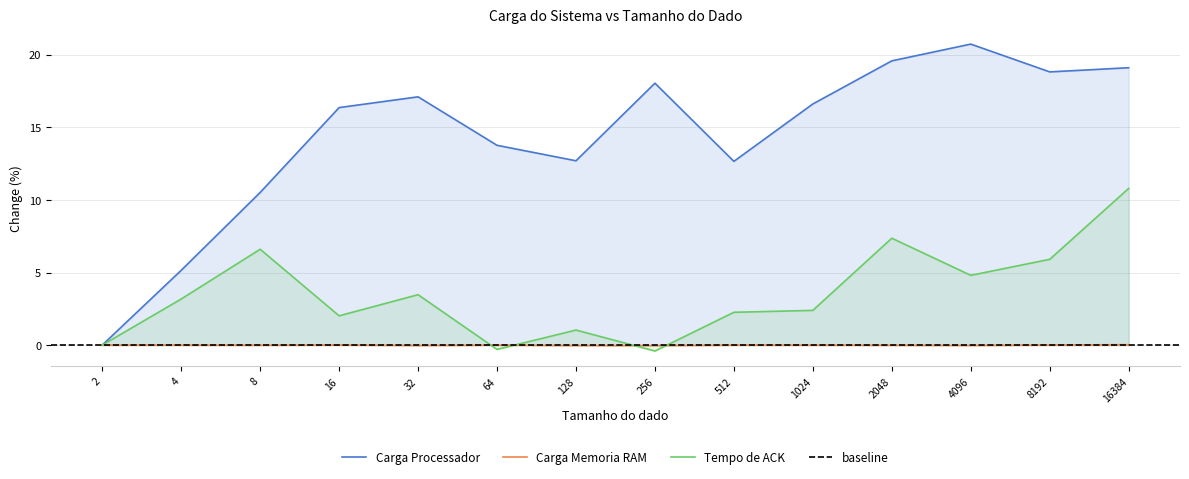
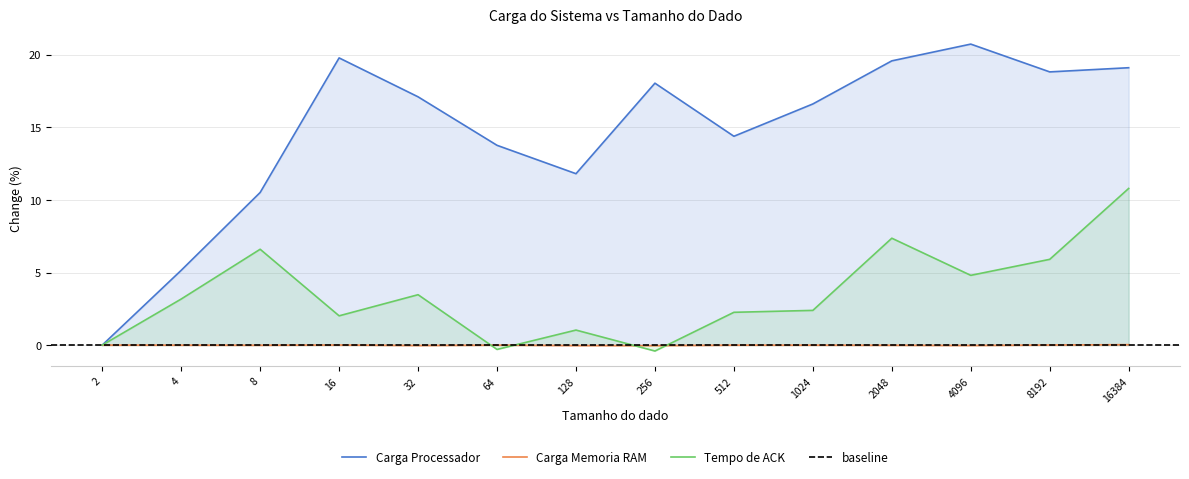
Carga Processador, 16: 16.4 -> 19.8
Carga Processador, 128: 12.7 -> 11.8
Carga Processador, 512: 12.7 -> 14.4
